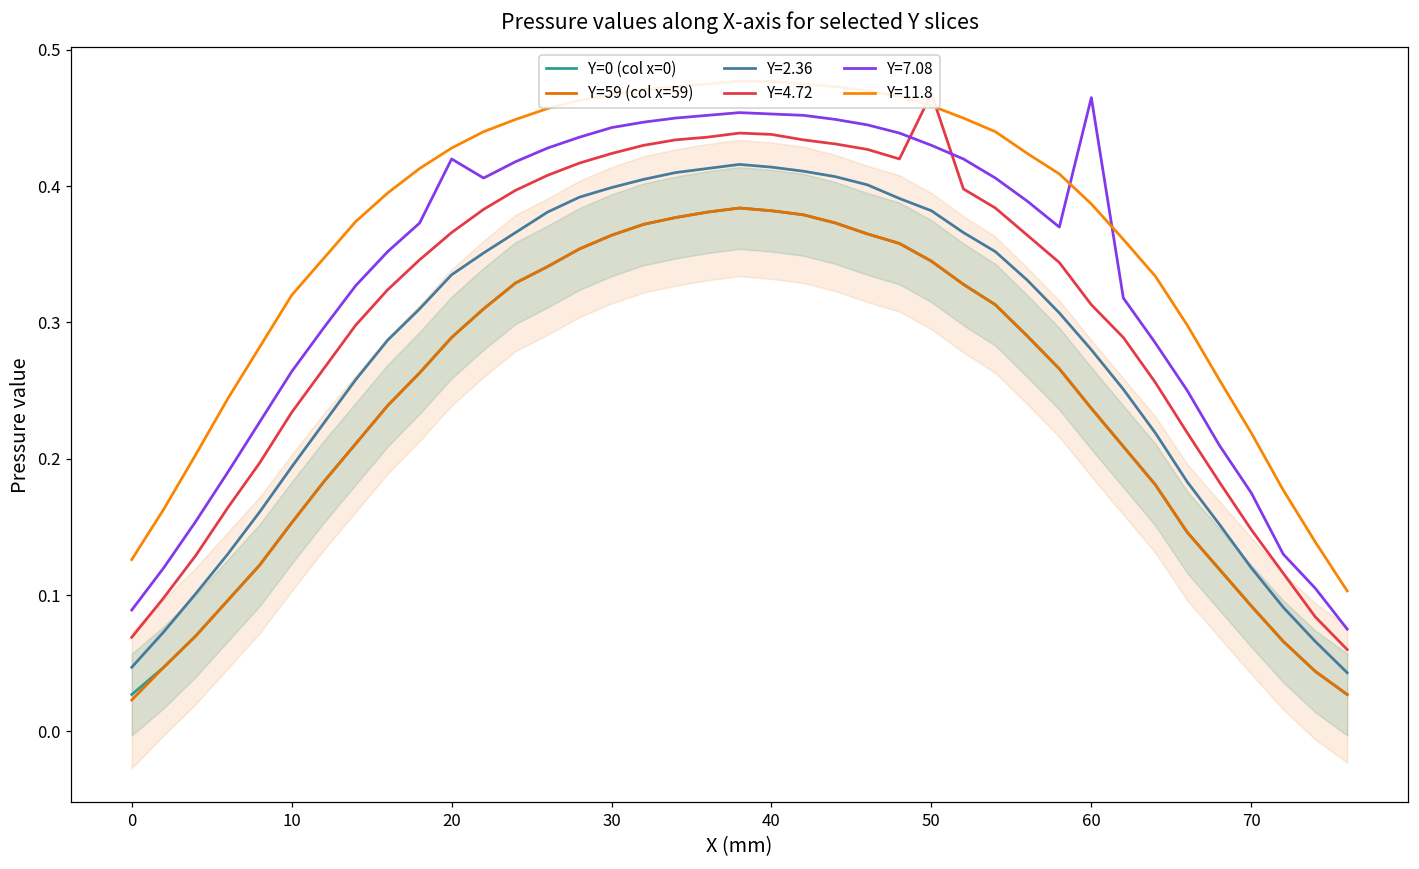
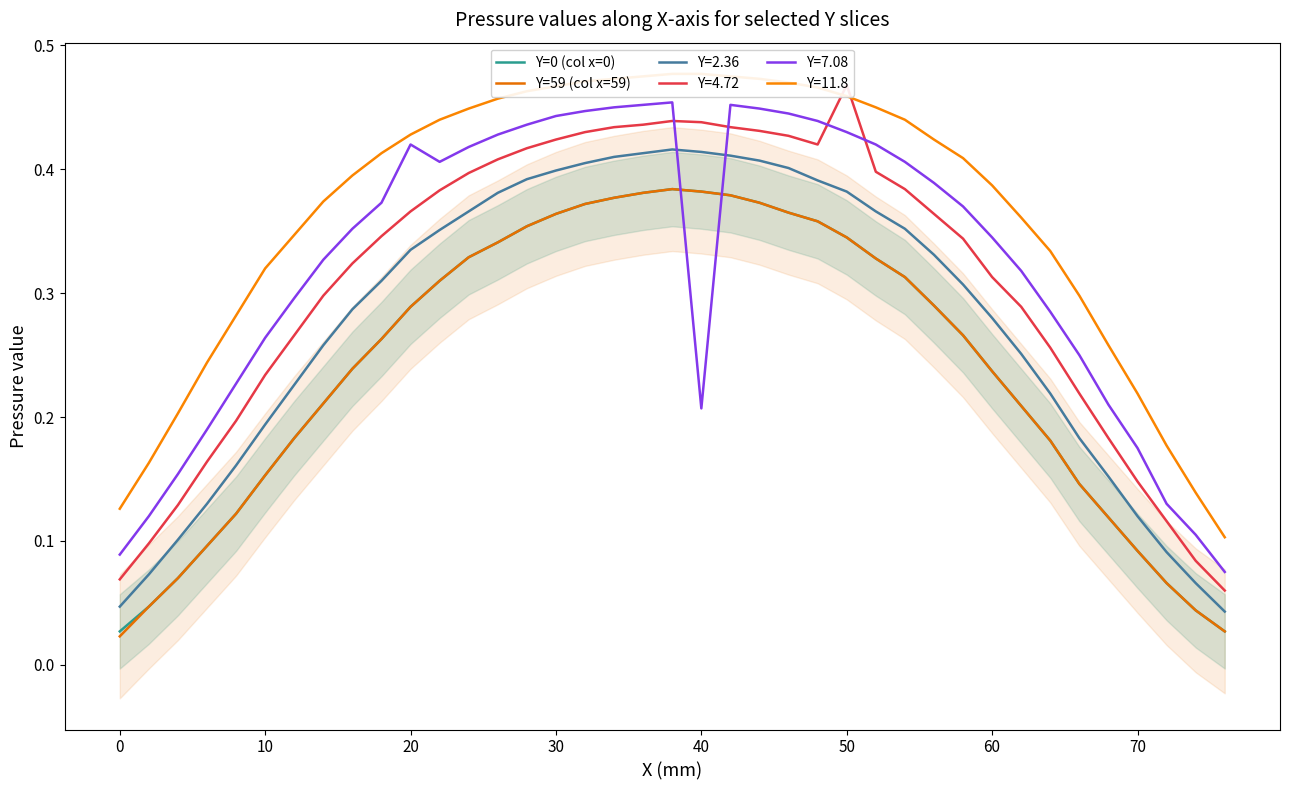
Y=7.08, 40: 0.453 -> 0.207
Y=7.08, 60: 0.465 -> 0.345
